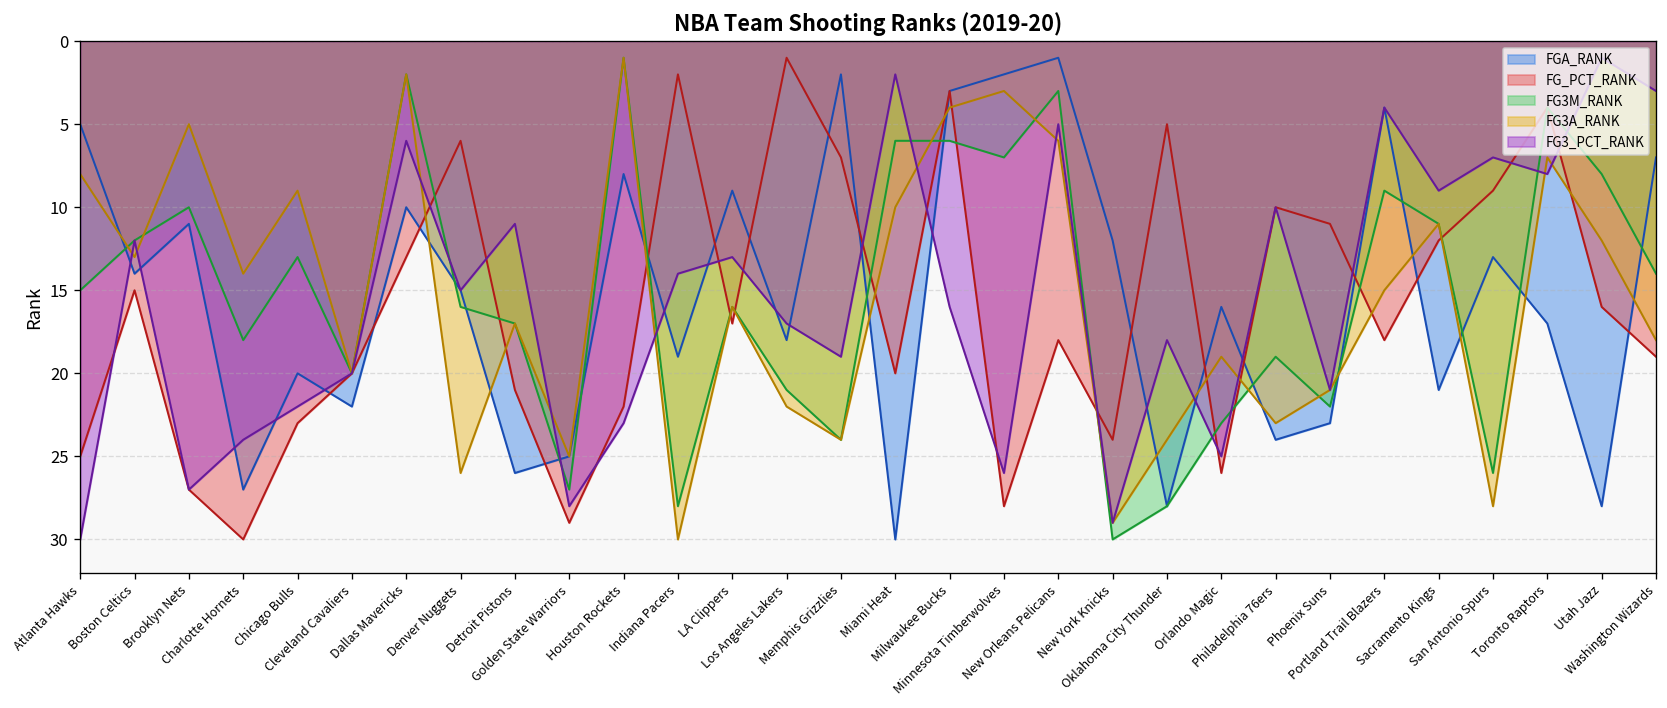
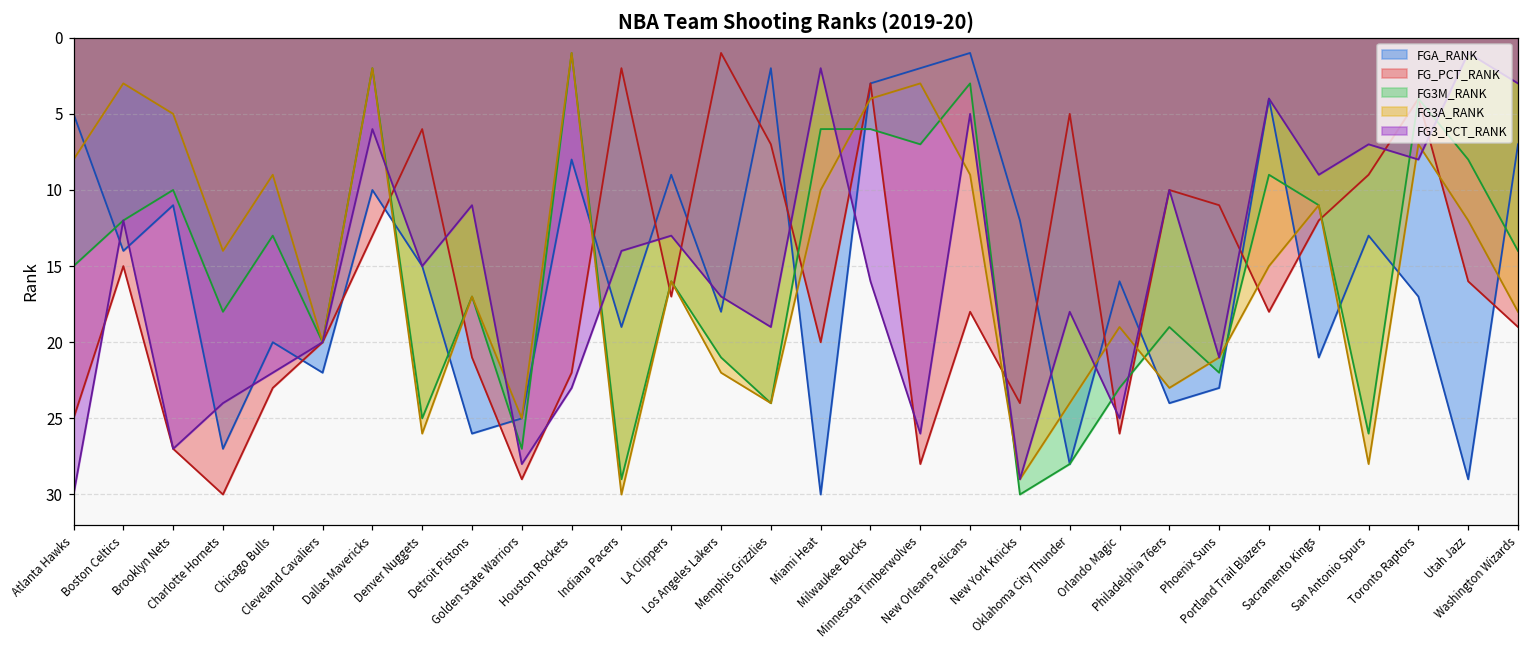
FG3A_RANK, Boston Celtics: 13 -> 3
FG3M_RANK, Denver Nuggets: 16 -> 25
FG3M_RANK, Indiana Pacers: 28 -> 29
FG3A_RANK, New Orleans Pelicans: 6 -> 9
FGA_RANK, Utah Jazz: 28 -> 29
